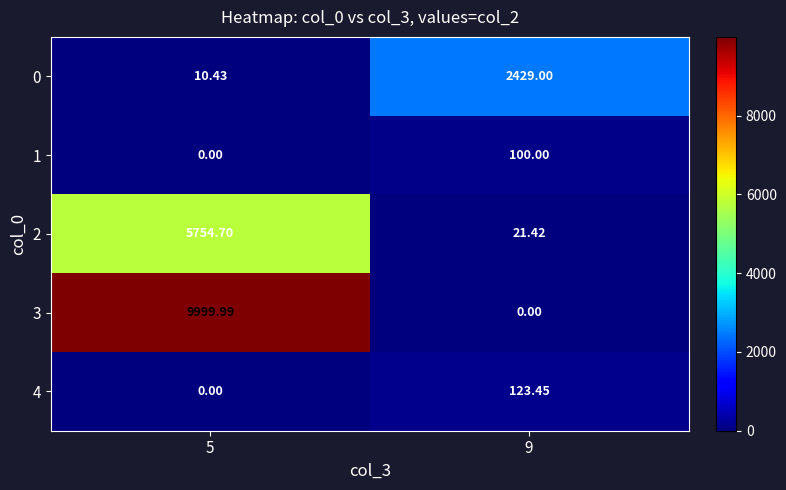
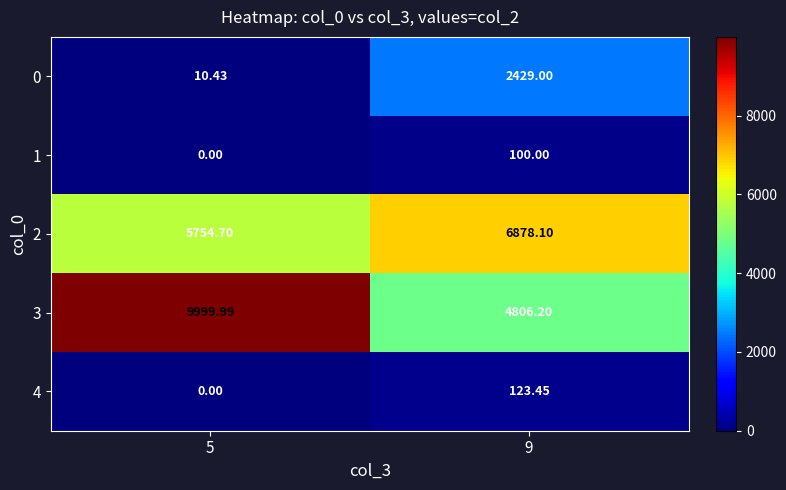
2, 9: 21.42 -> 6878.10
3, 9: 0.00 -> 4806.20
